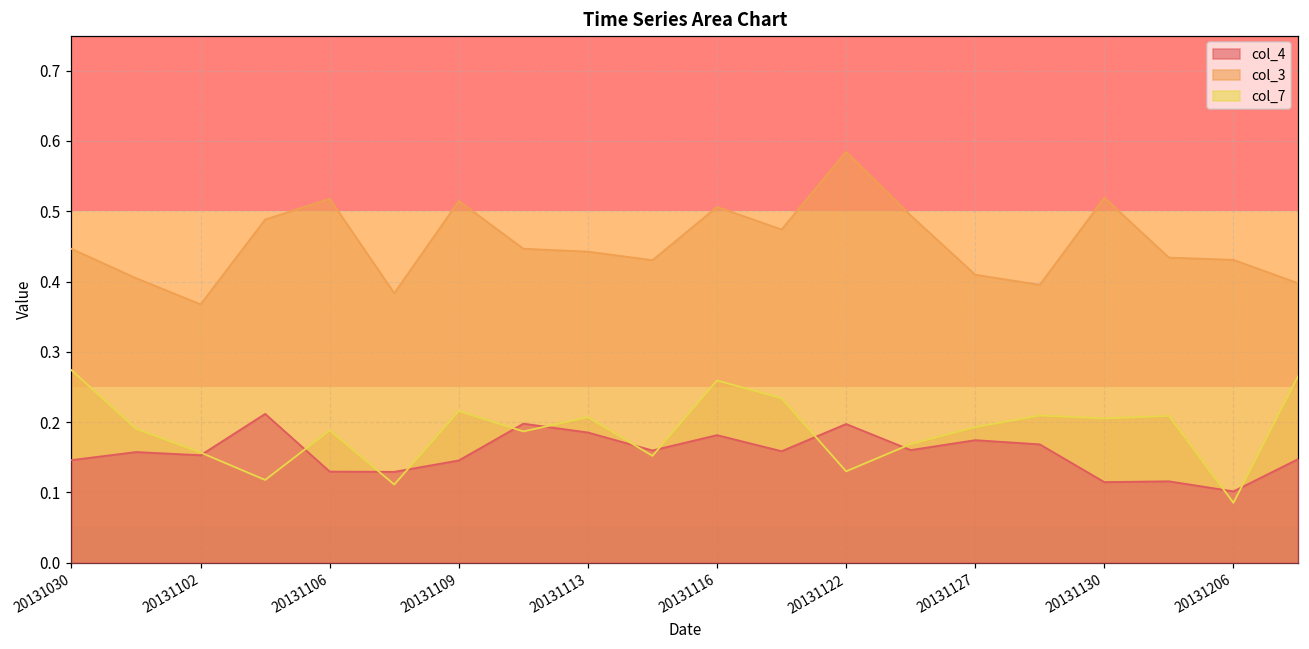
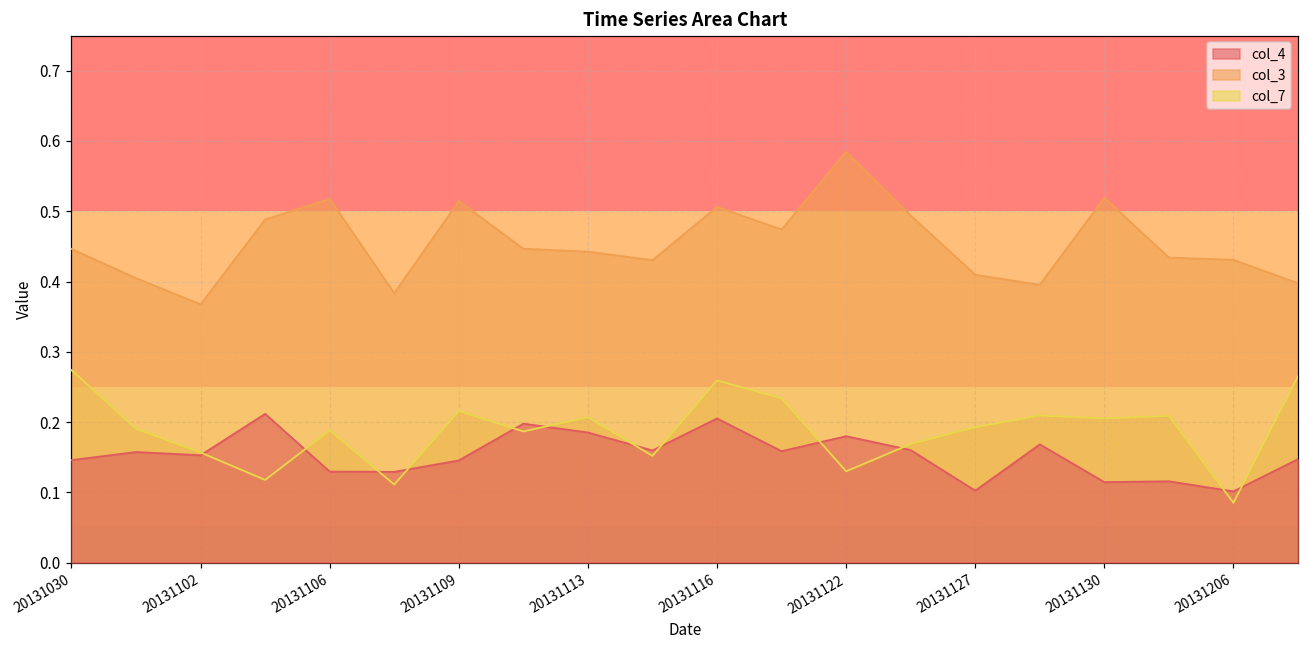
col_4, 20131116: 0.18 -> 0.21
col_4, 20131122: 0.20 -> 0.18
col_4, 20131127: 0.17 -> 0.10
